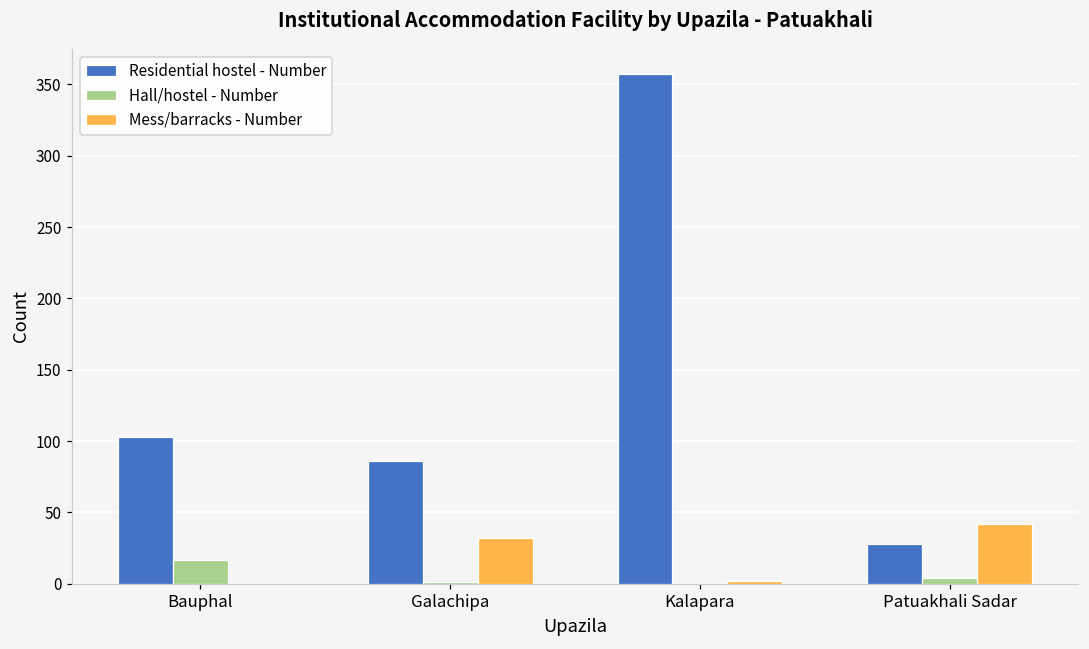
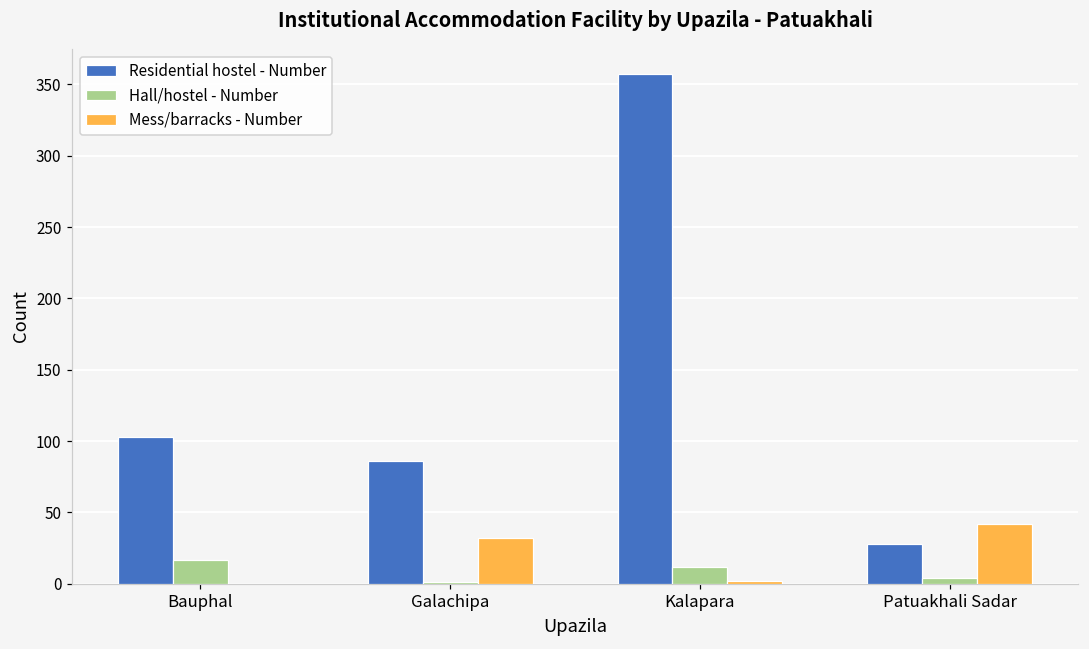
Hall/hostel - Number, Kalapara: 0 -> 12
